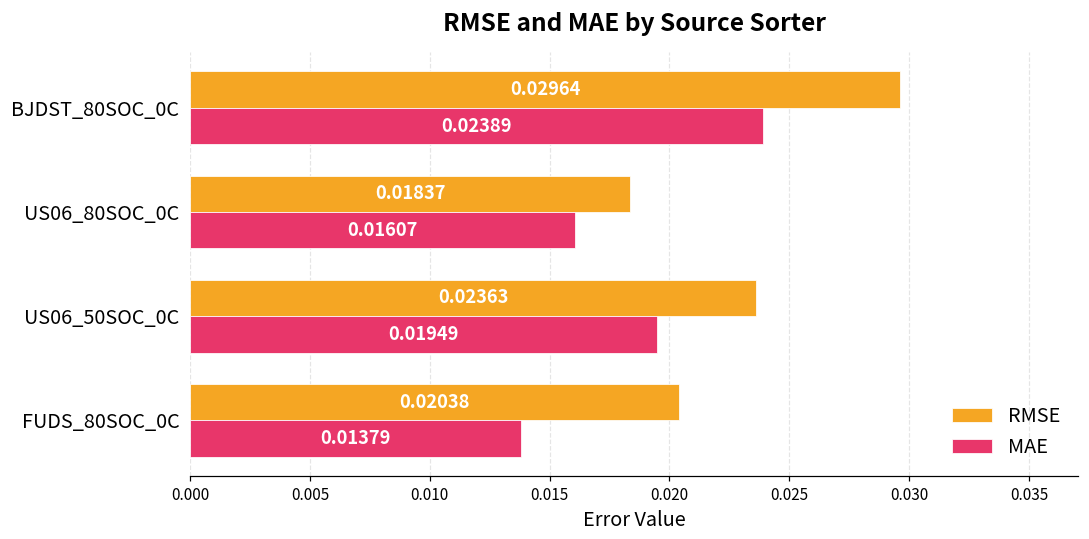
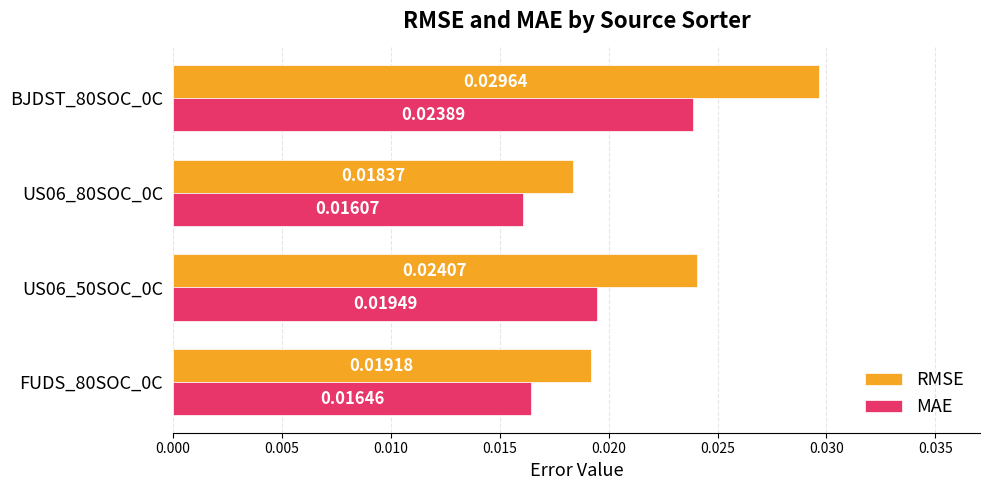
RMSE, US06_50SOC_0C: 0.02363 -> 0.02407
RMSE, FUDS_80SOC_0C: 0.02038 -> 0.01918
MAE, FUDS_80SOC_0C: 0.01379 -> 0.01646
